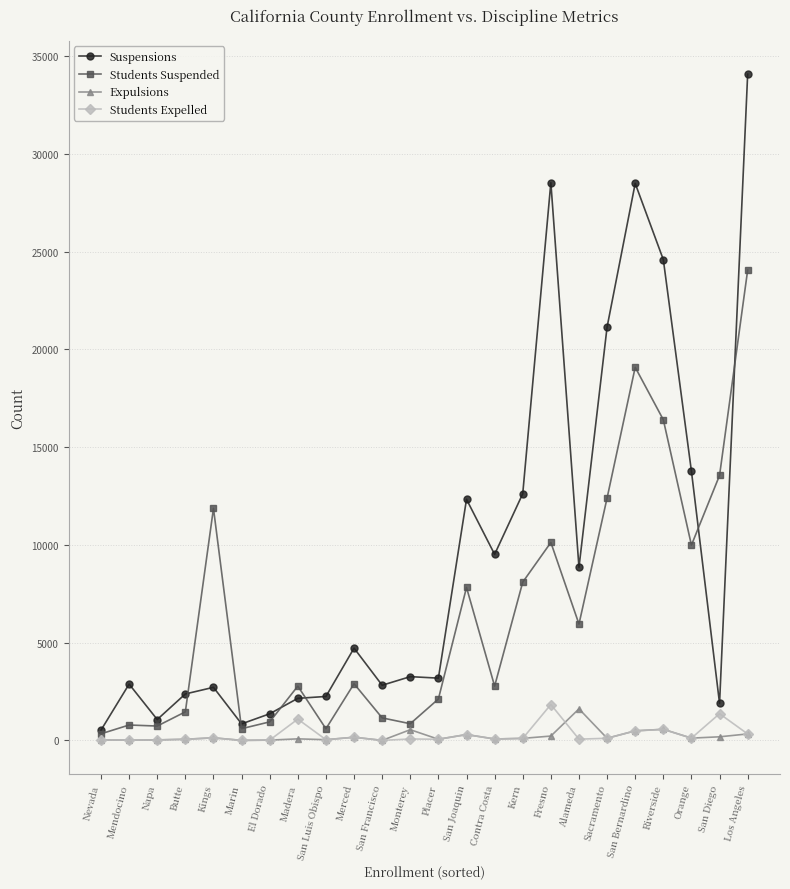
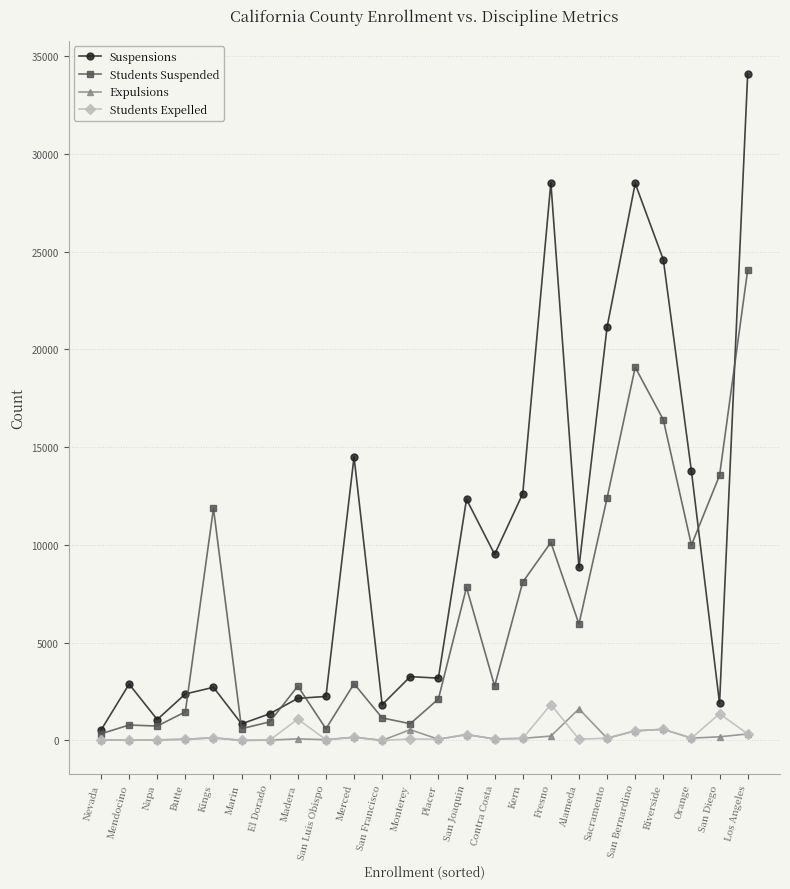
Suspensions, Merced: 4700 -> 14500
Suspensions, San Francisco: 2800 -> 1800
